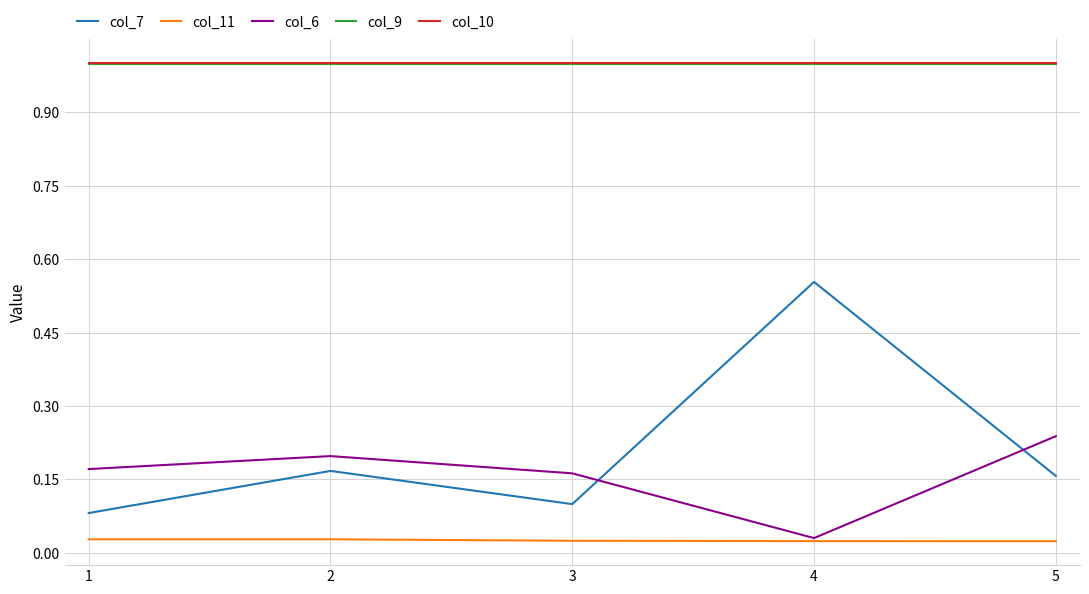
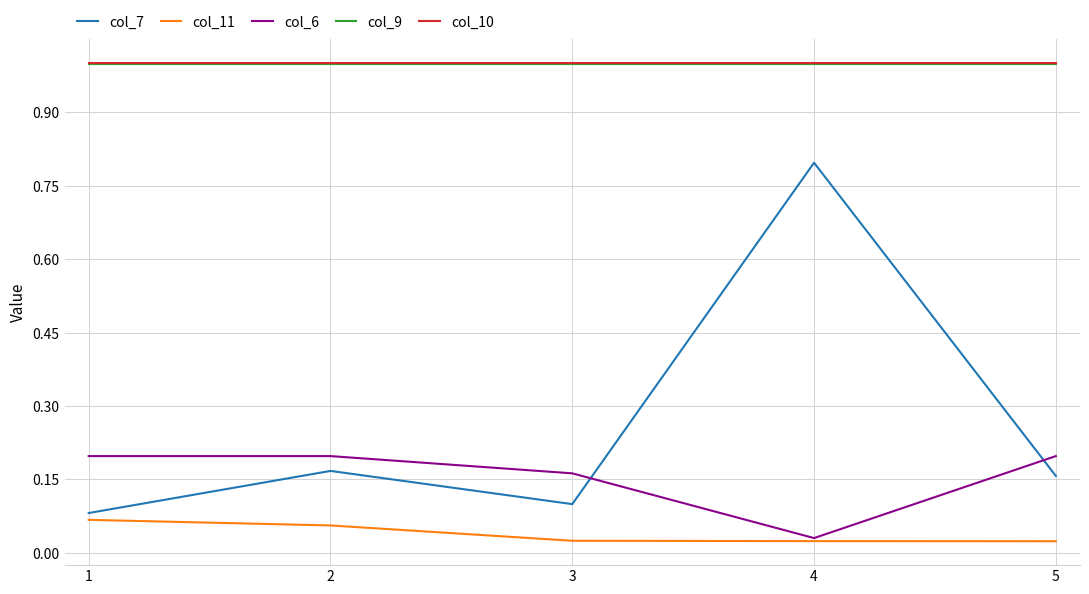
col_11, 1: 0.03 -> 0.07
col_6, 1: 0.17 -> 0.20
col_11, 2: 0.03 -> 0.06
col_7, 4: 0.55 -> 0.80
col_6, 5: 0.24 -> 0.20
